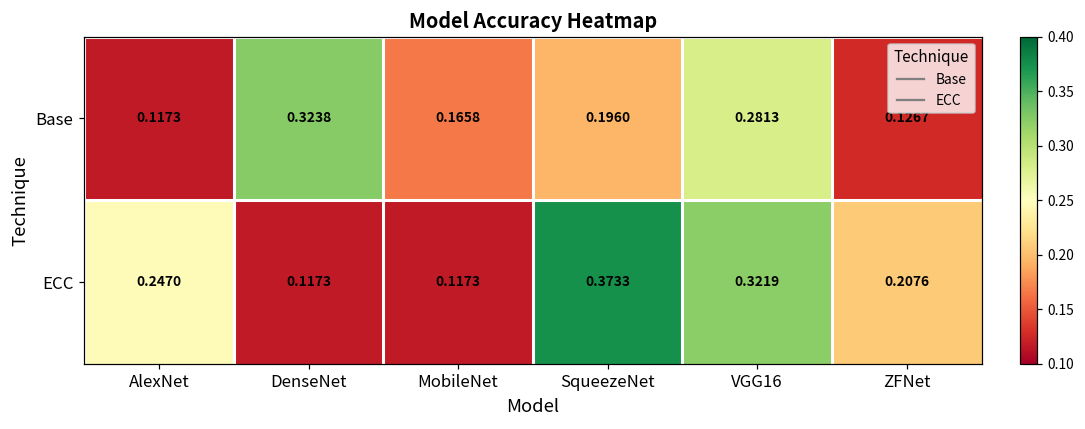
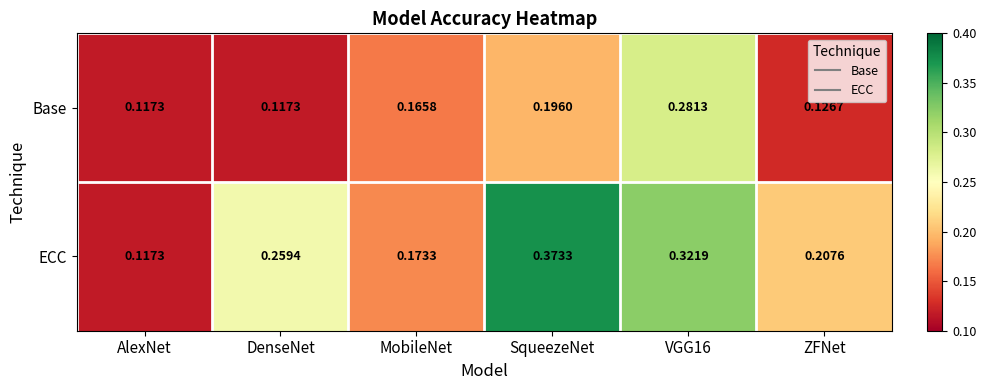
Base, DenseNet: 0.3238 -> 0.1173
ECC, AlexNet: 0.2470 -> 0.1173
ECC, DenseNet: 0.1173 -> 0.2594
ECC, MobileNet: 0.1173 -> 0.1733
